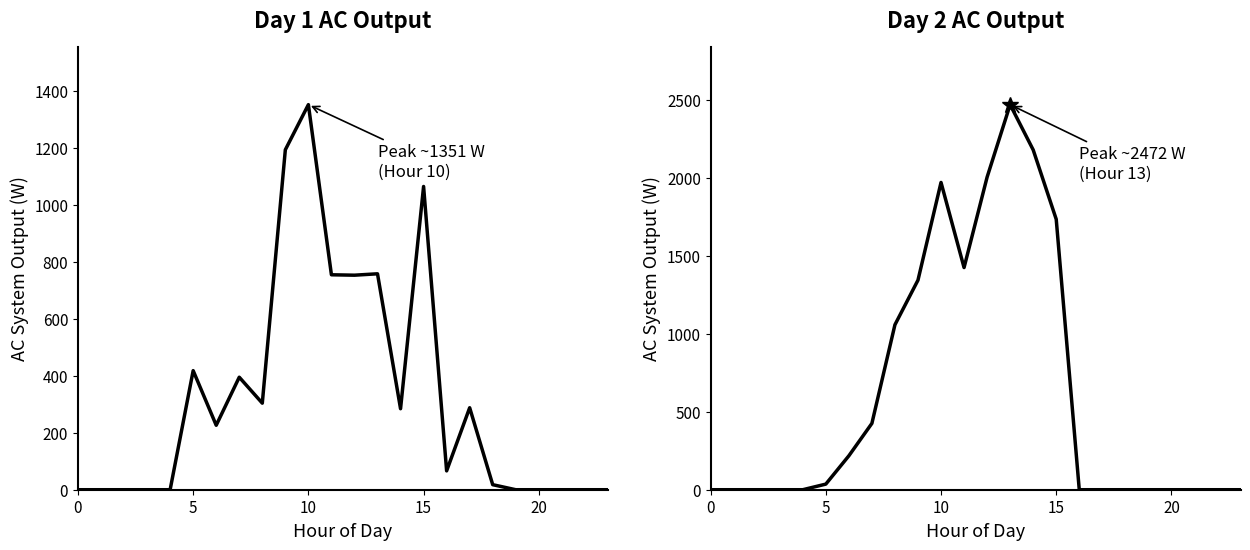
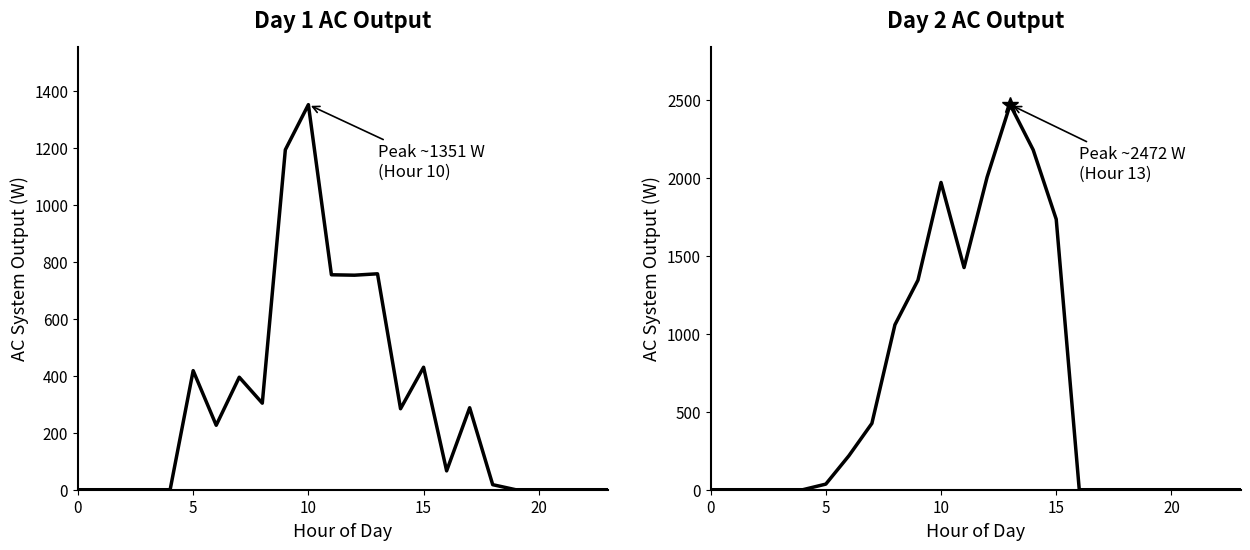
Day 1 AC Output, 15: 1060 -> 430
